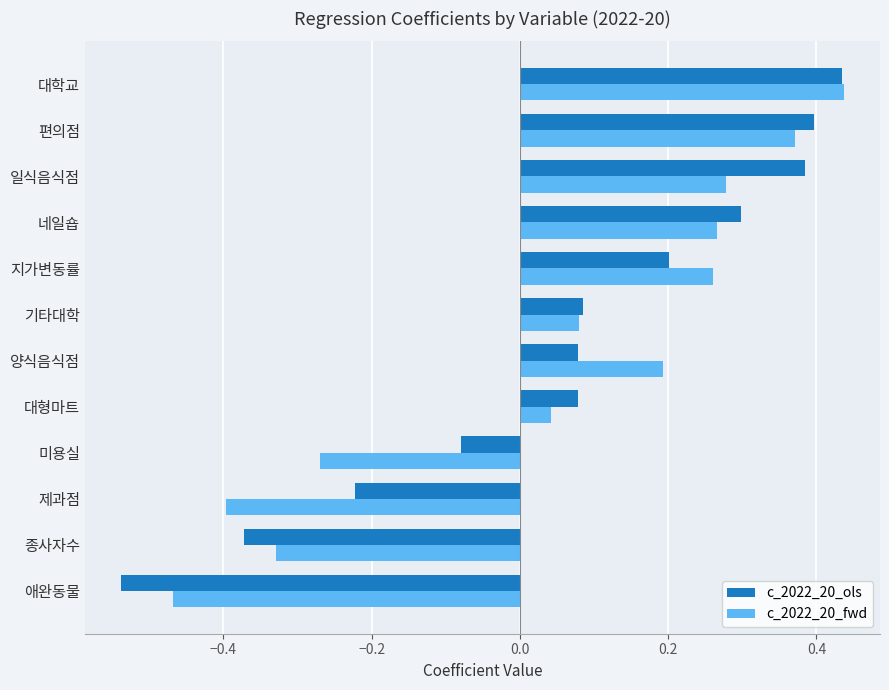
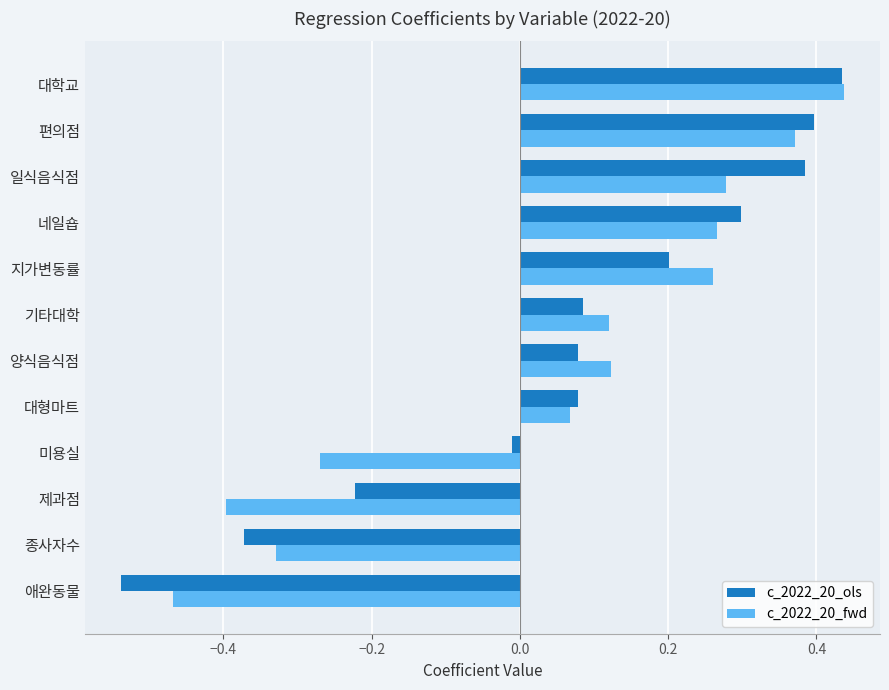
c_2022_20_fwd, 기타대학: 0.08 -> 0.12
c_2022_20_fwd, 양식음식점: 0.19 -> 0.12
c_2022_20_fwd, 대형마트: 0.04 -> 0.07
c_2022_20_ols, 미용실: -0.08 -> -0.01
